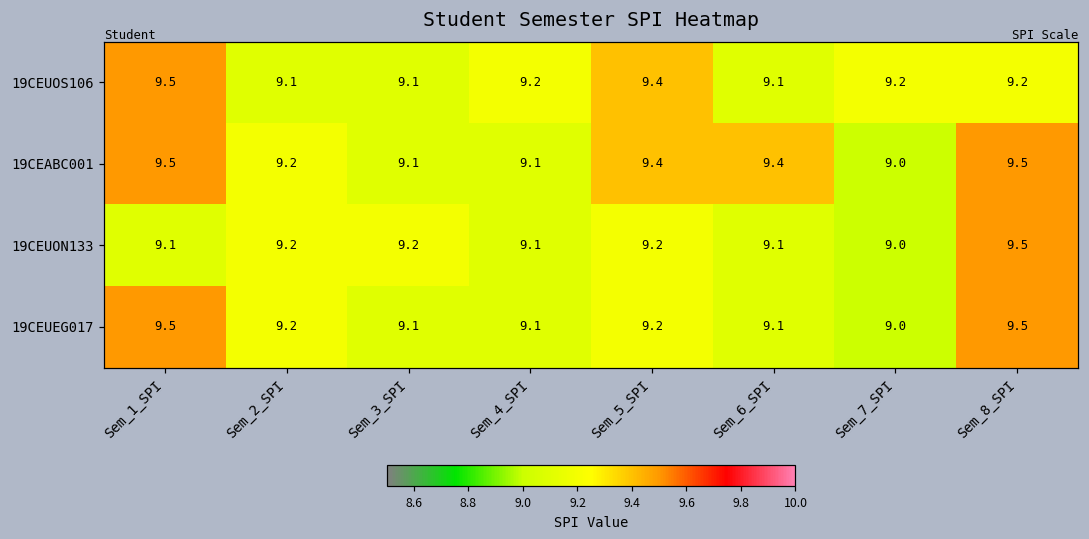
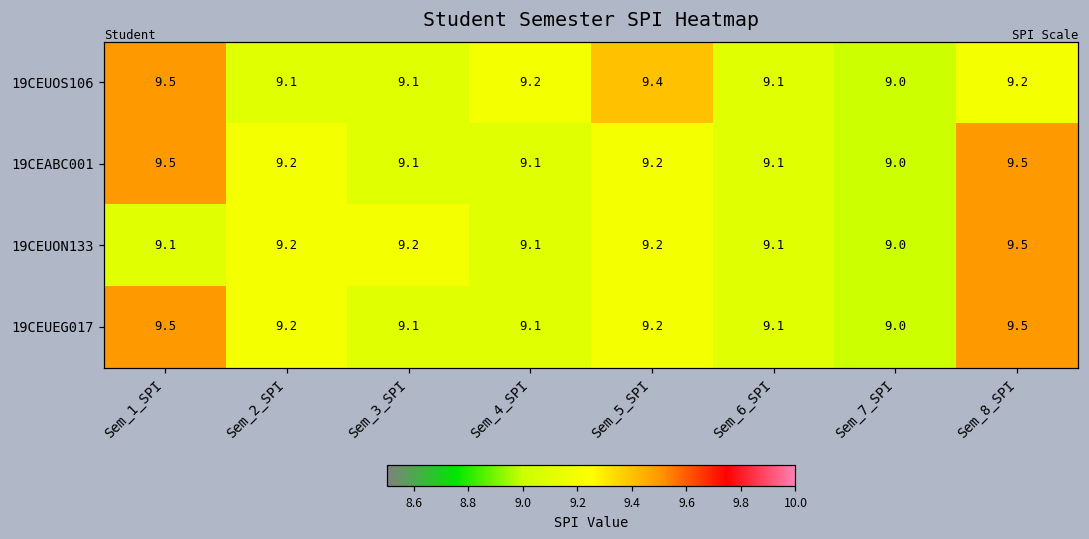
19CEUOS106, Sem_7_SPI: 9.2 -> 9.0
19CEABC001, Sem_5_SPI: 9.4 -> 9.2
19CEABC001, Sem_6_SPI: 9.4 -> 9.1
